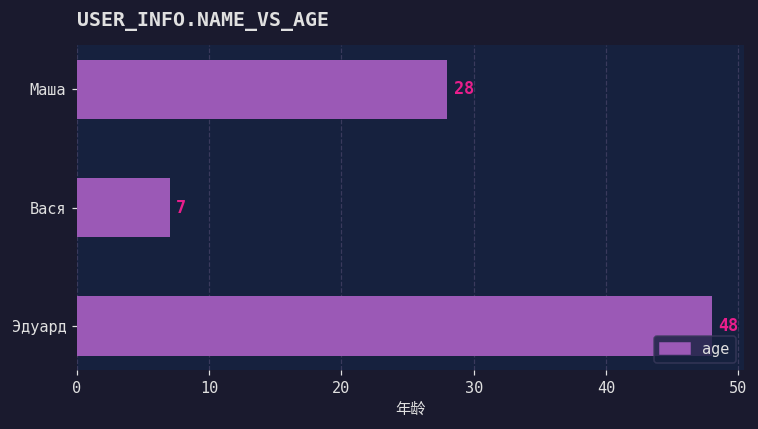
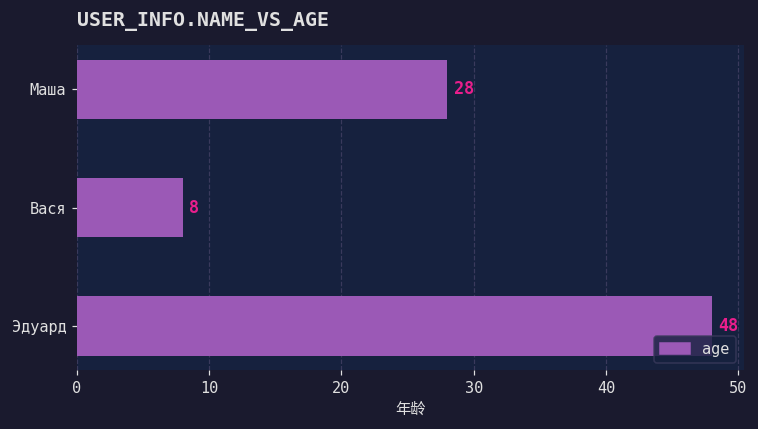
Вася: 7 -> 8
